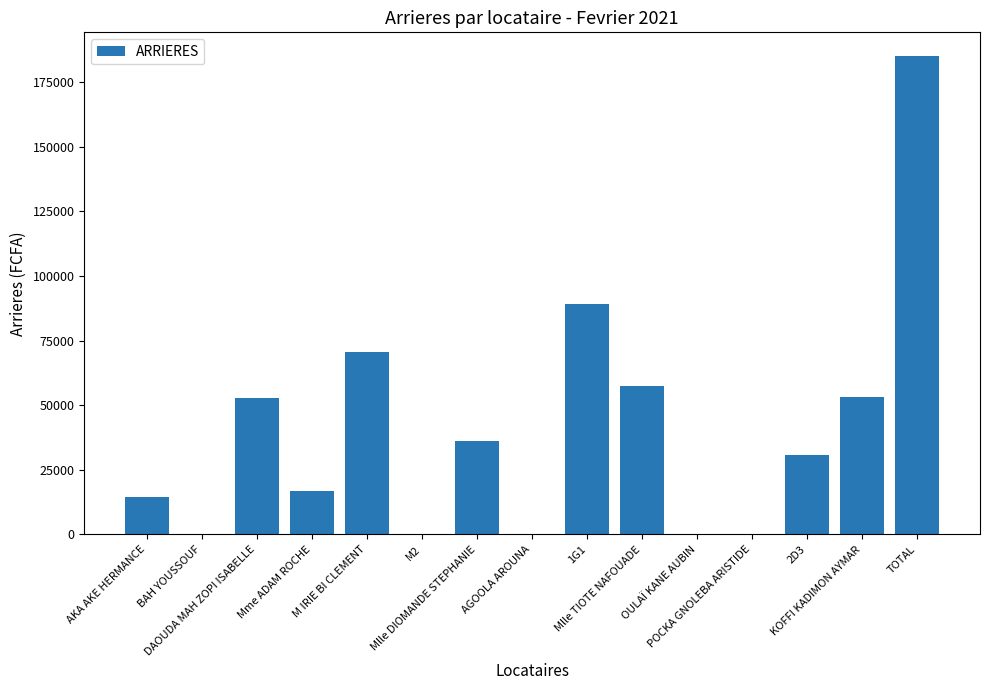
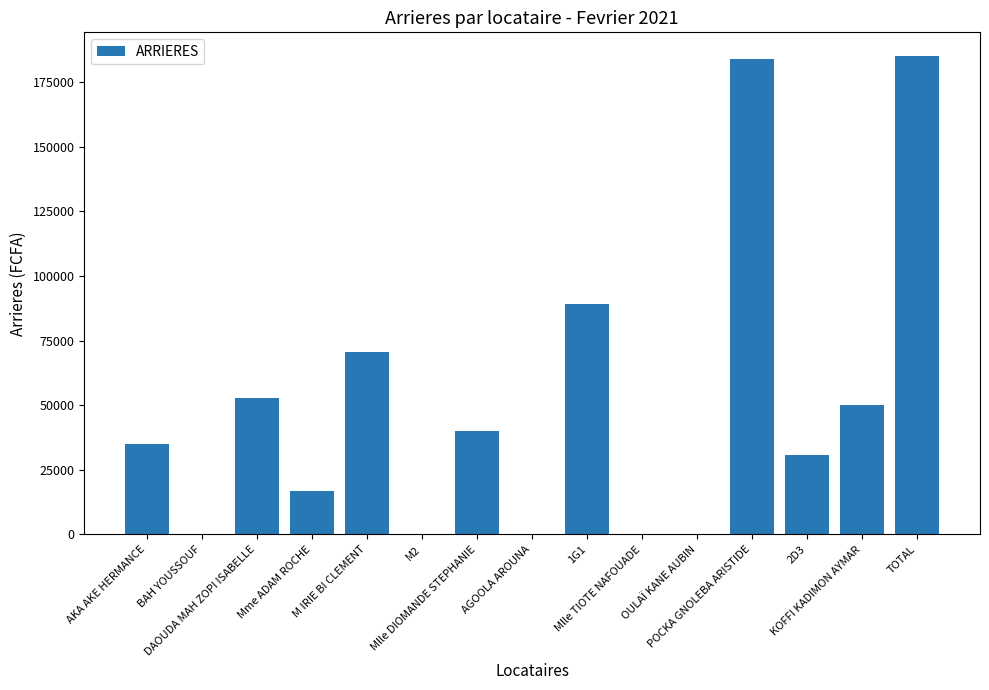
AKA AKE HERMANCE: 14000 -> 35000
Mlle DIOMANDE STEPHANIE: 36000 -> 40000
Mlle TIOTE NAFOUADE: 57000 -> 0
POCKA GNOLEBA ARISTIDE: 0 -> 184000
KOFFI KADIMON AYMAR: 53000 -> 50000
